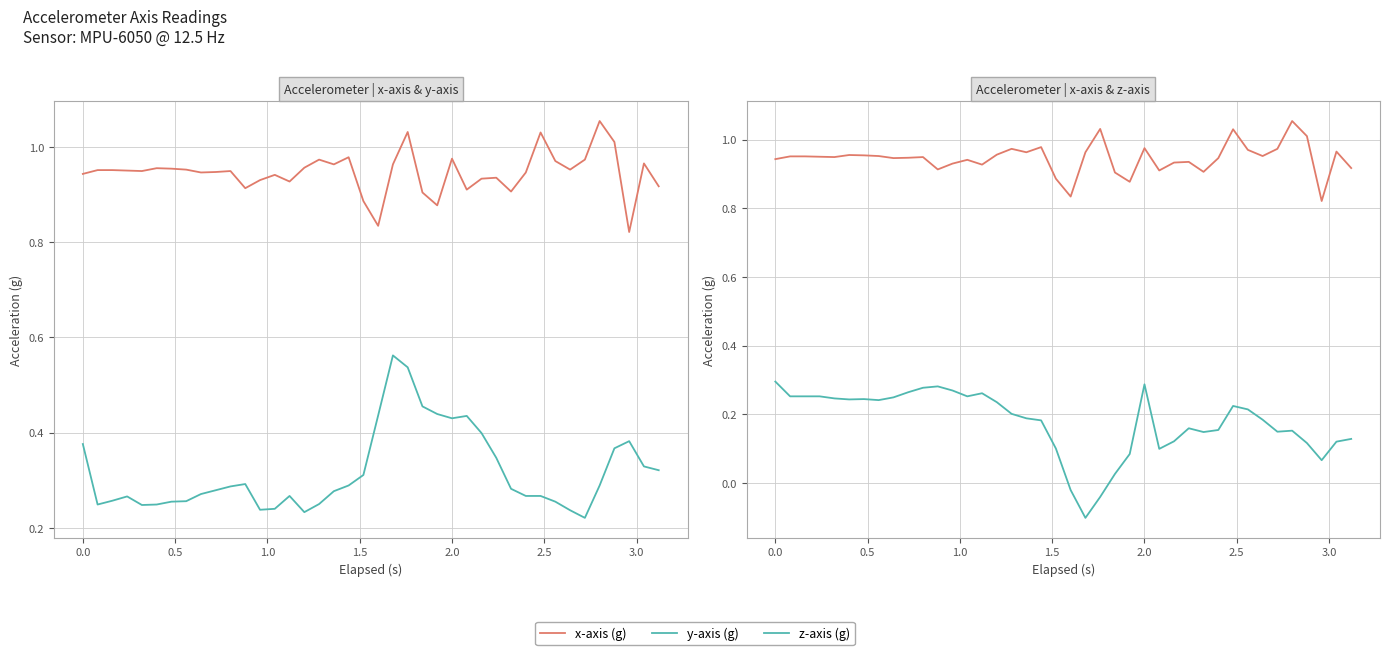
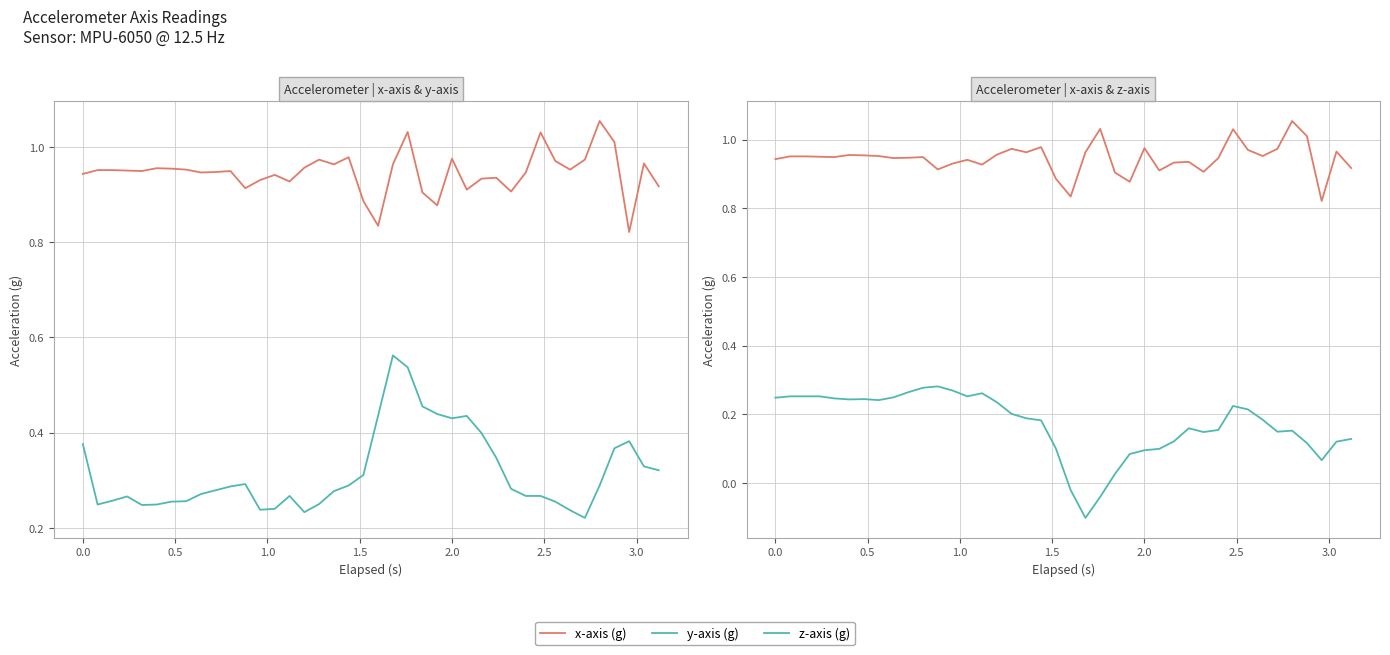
Accelerometer | x-axis & z-axis, z-axis (g), 0.0: 0.30 -> 0.25
Accelerometer | x-axis & z-axis, z-axis (g), 2.0: 0.29 -> 0.10
